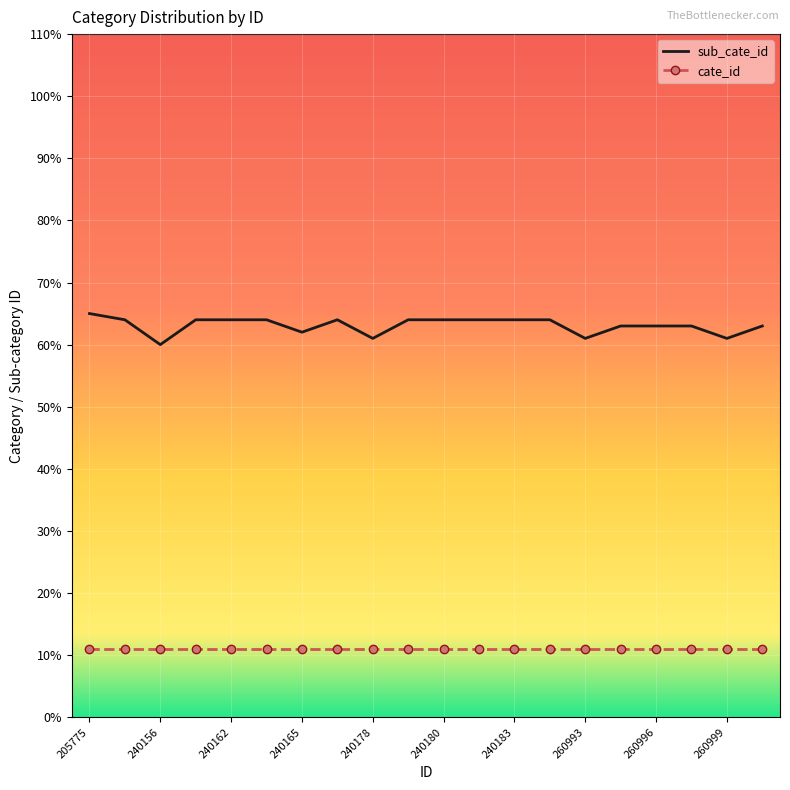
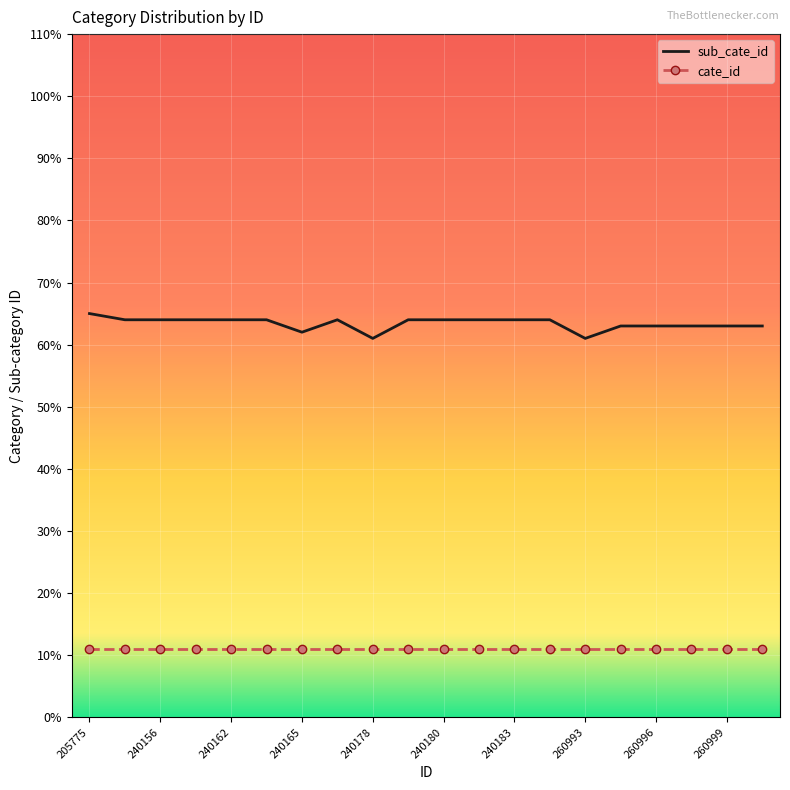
sub_cate_id, 240156: 60% -> 64%
sub_cate_id, 260999: 61% -> 63%
